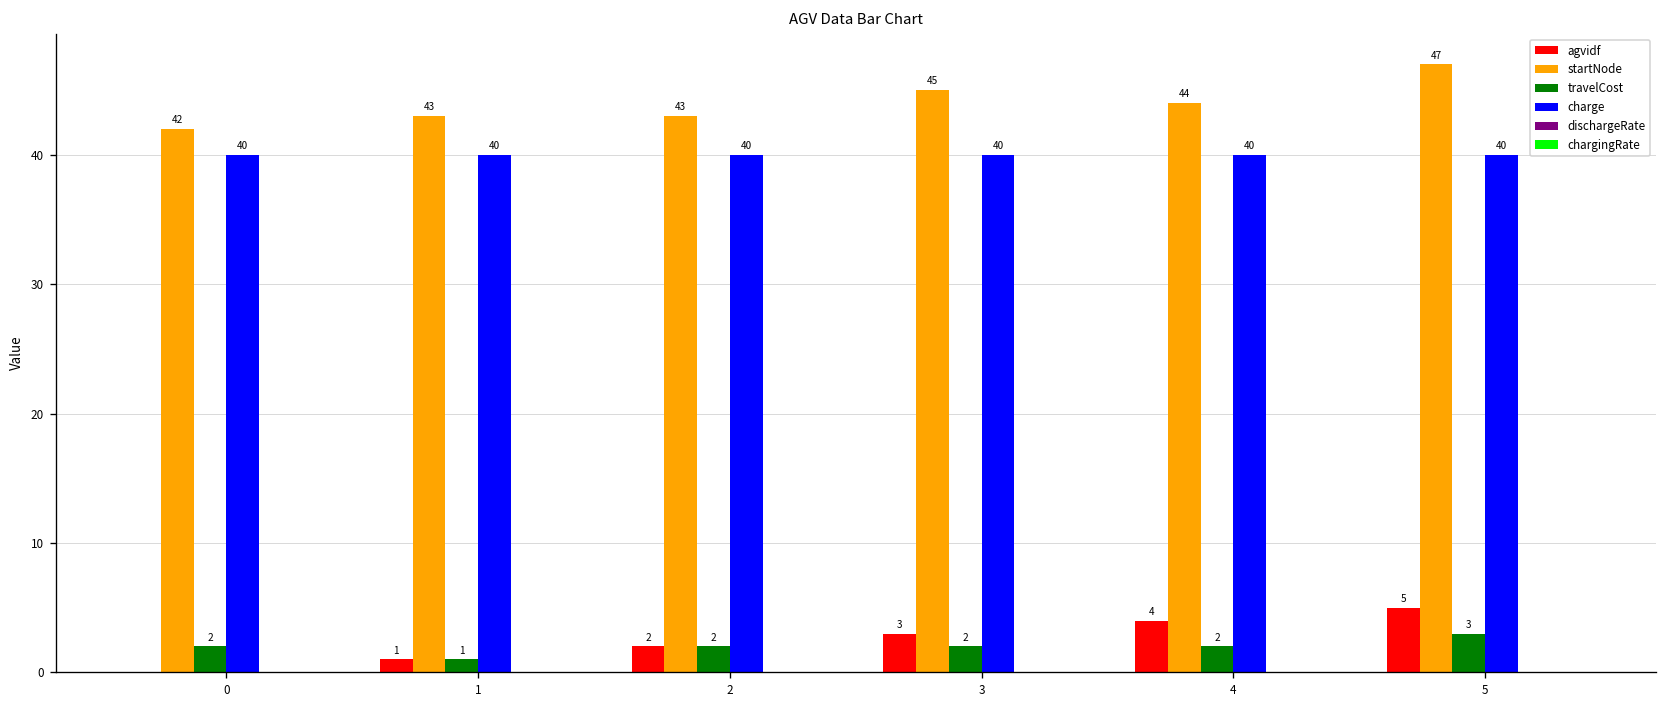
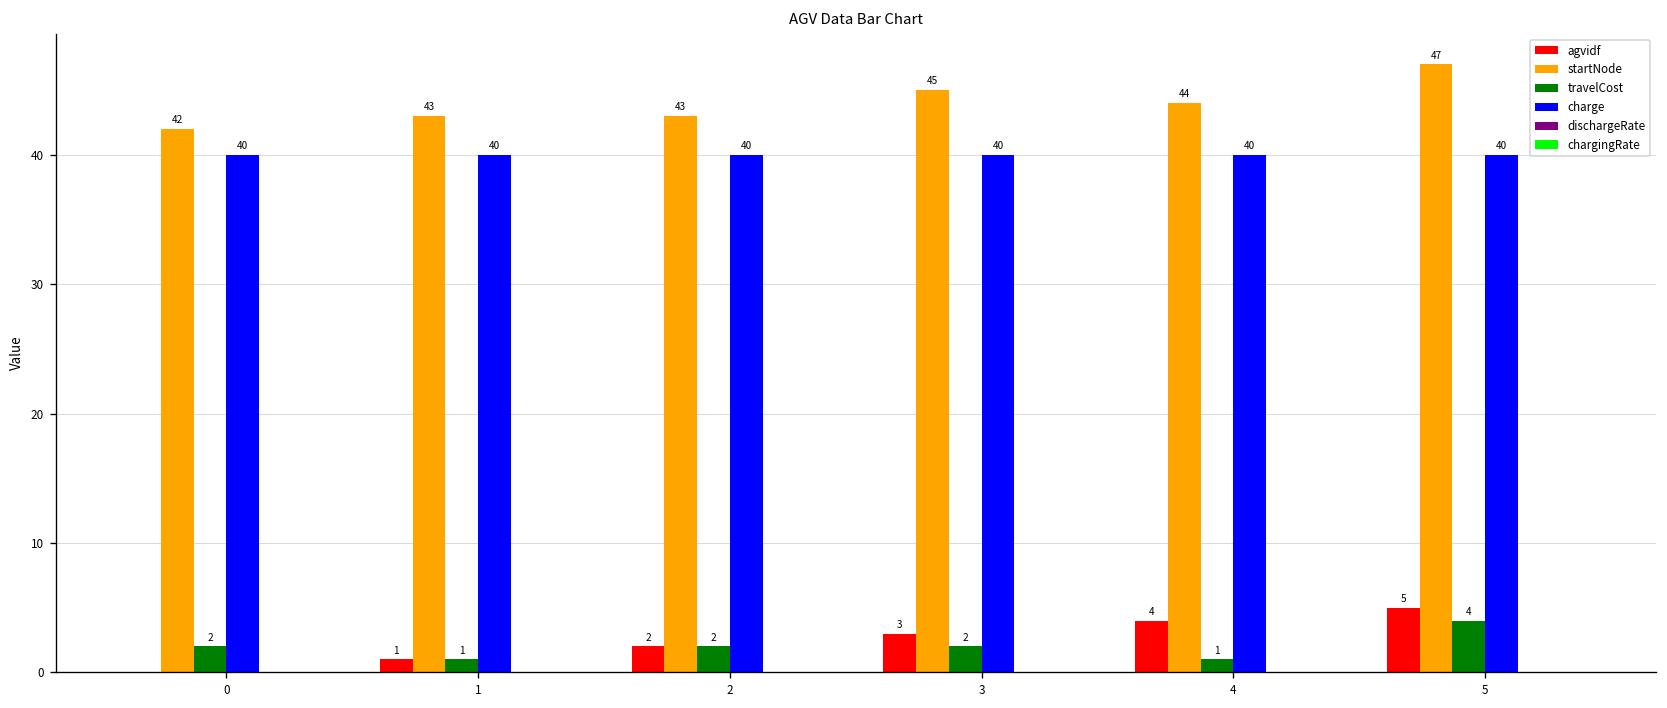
travelCost, 4: 2 -> 1
travelCost, 5: 3 -> 4
